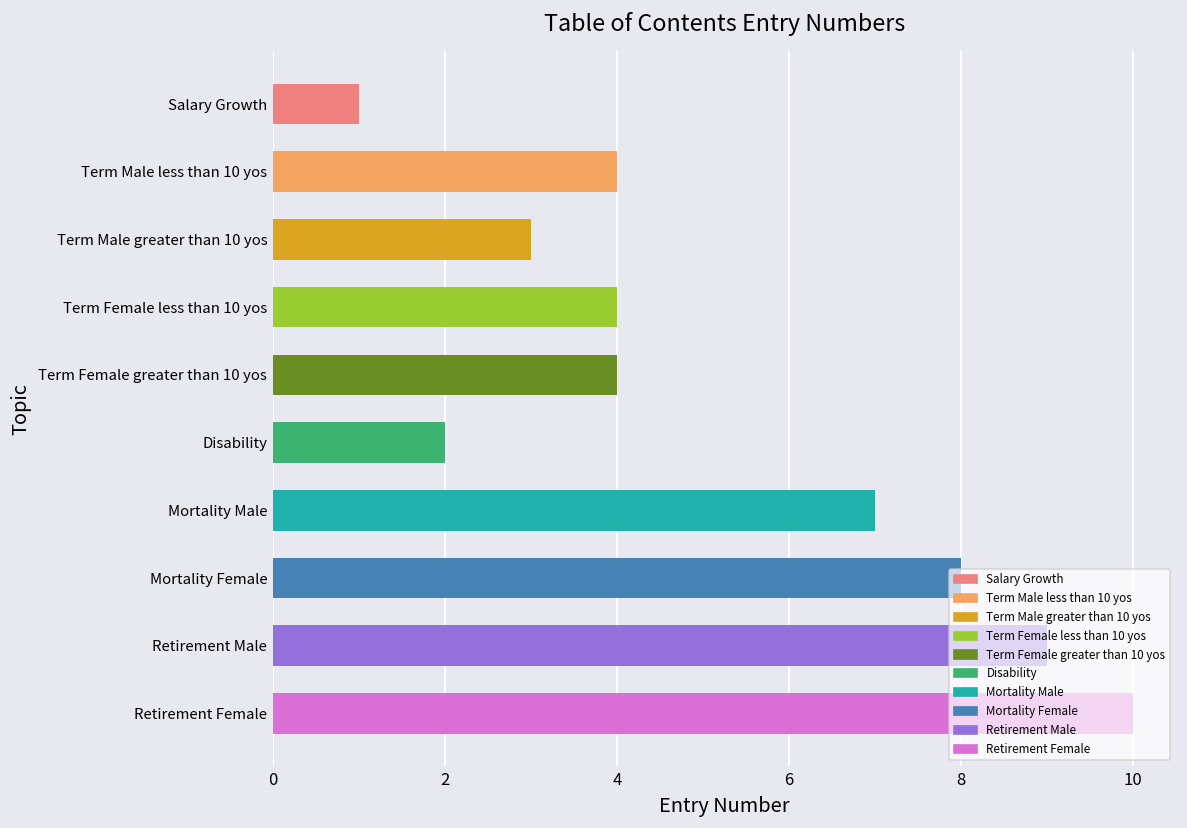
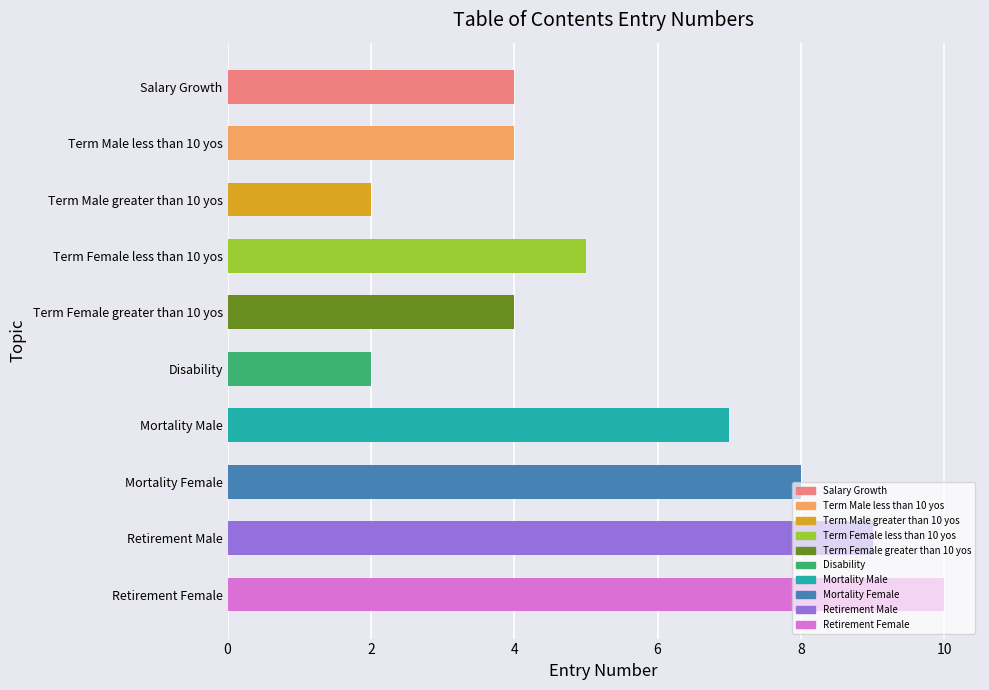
Salary Growth: 1 -> 4
Term Male greater than 10 yos: 3 -> 2
Term Female less than 10 yos: 4 -> 5
